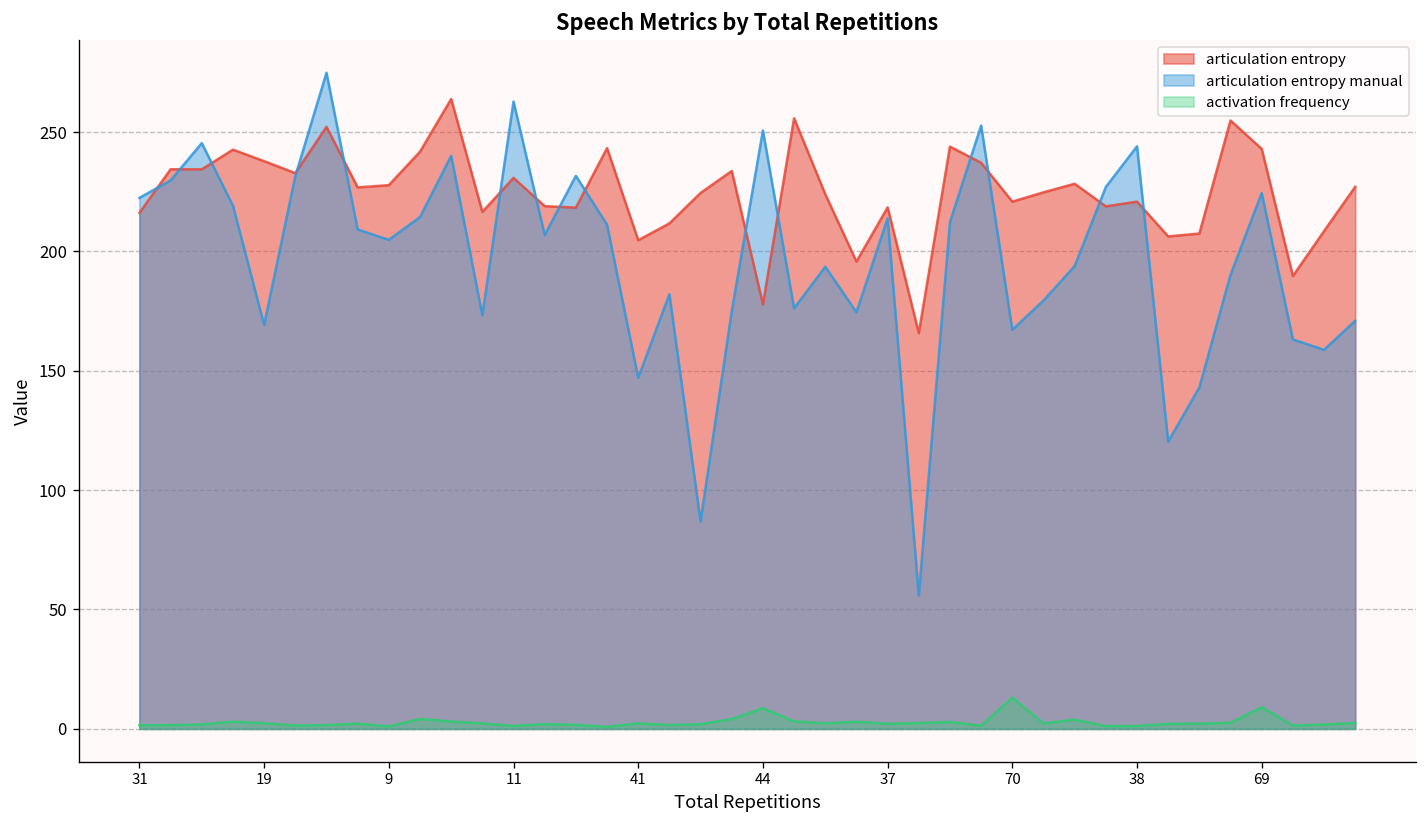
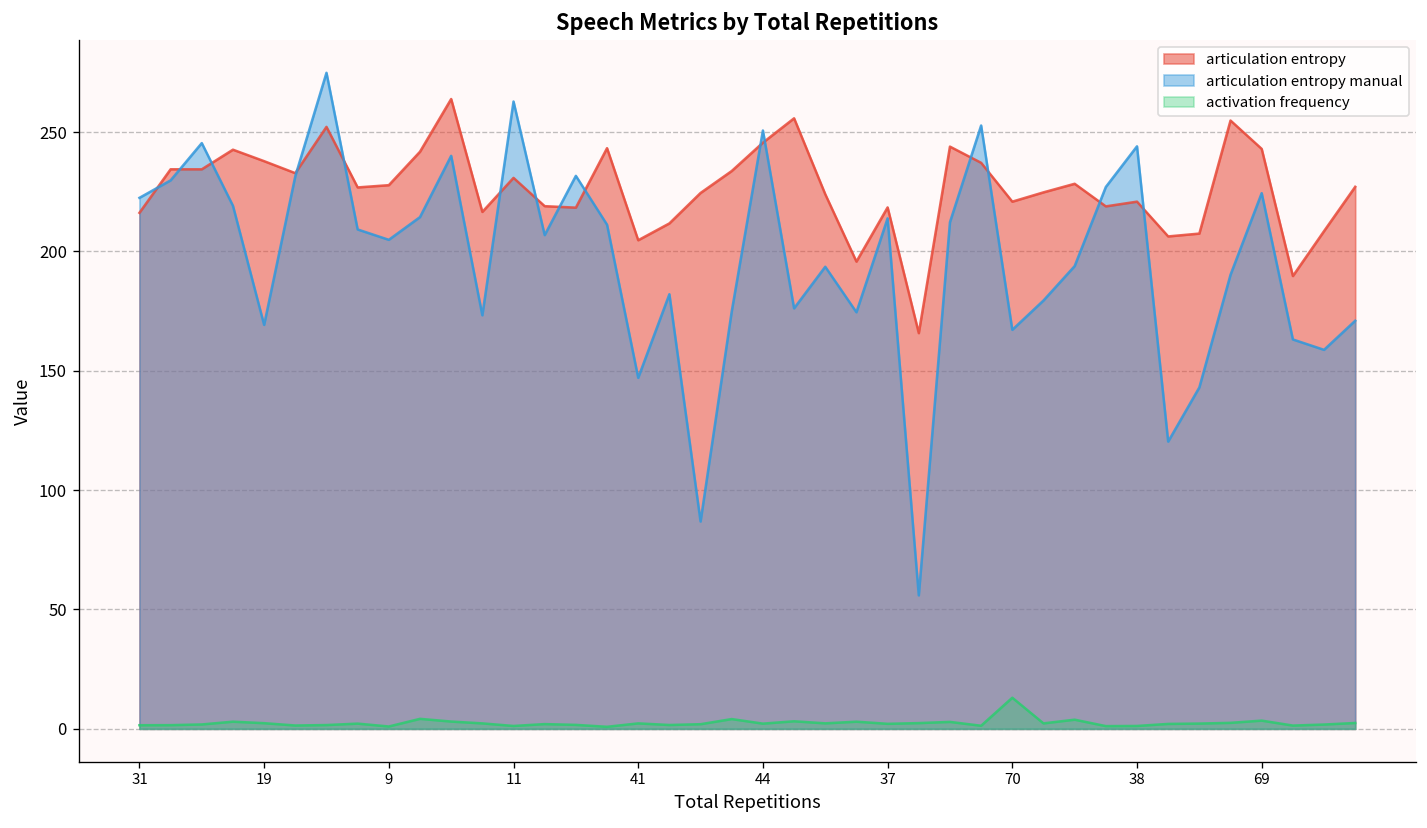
articulation entropy, 44: 178 -> 246
activation frequency, 44: 9 -> 2
activation frequency, 69: 9 -> 3
